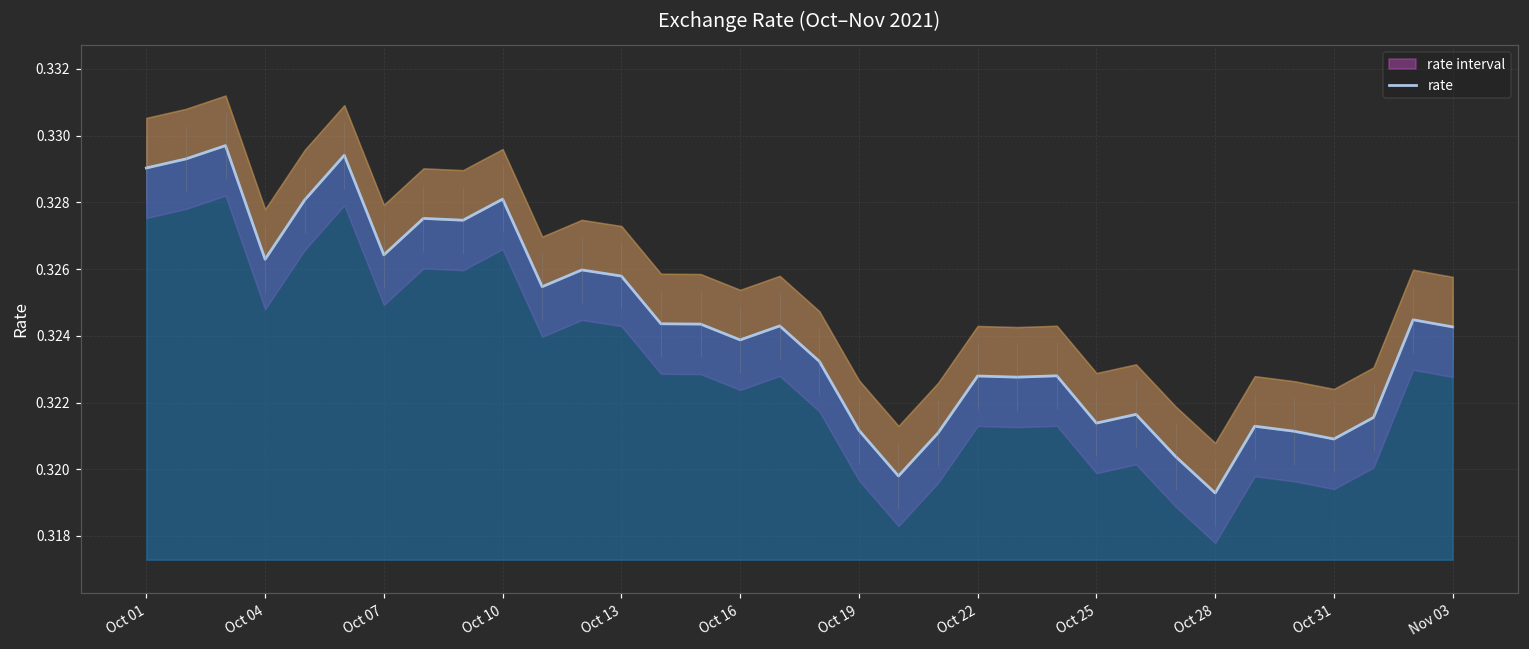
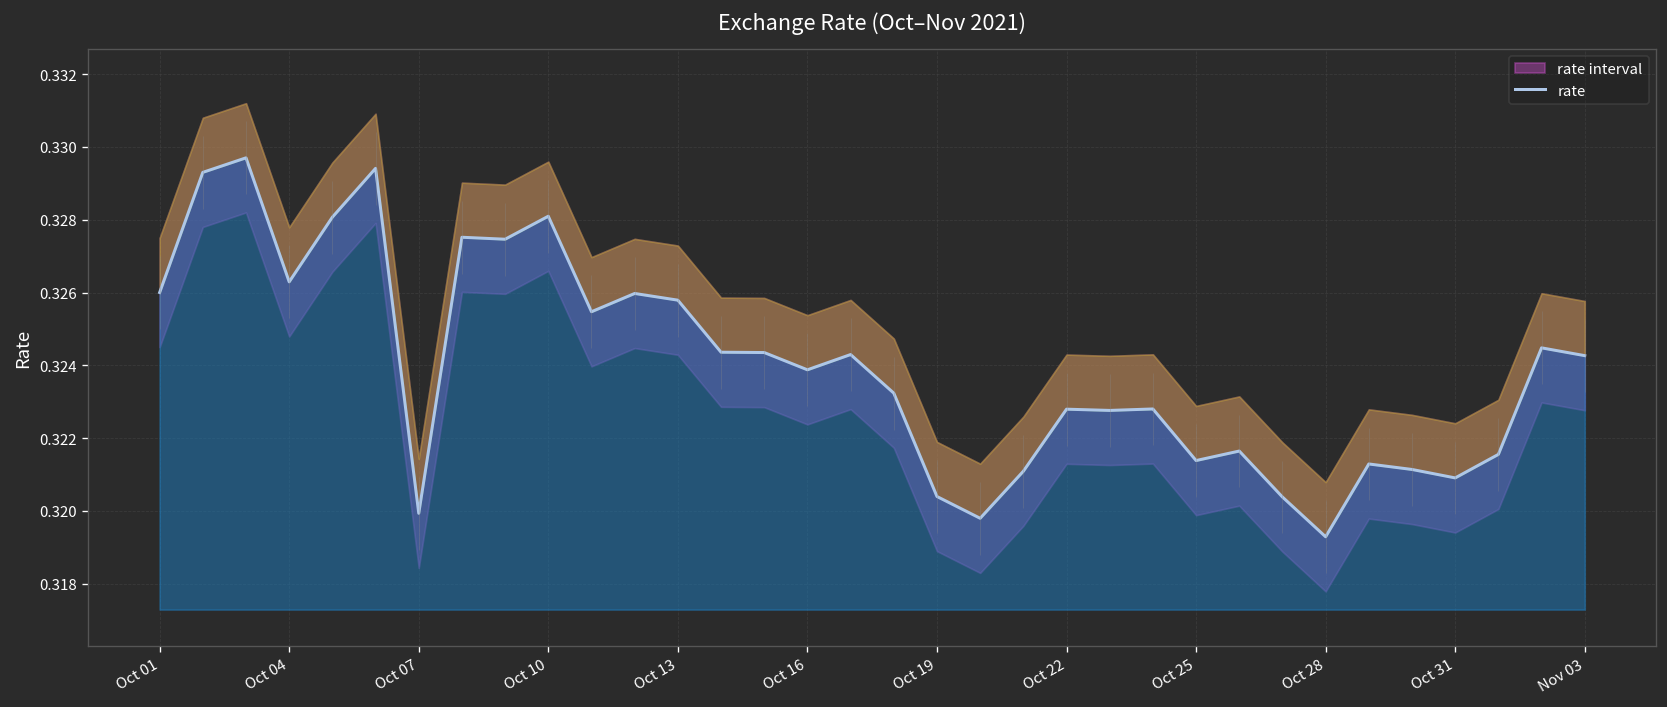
rate, Oct 01: 0.3290 -> 0.3260
rate, Oct 07: 0.3264 -> 0.3199
rate, Oct 19: 0.3212 -> 0.3204
